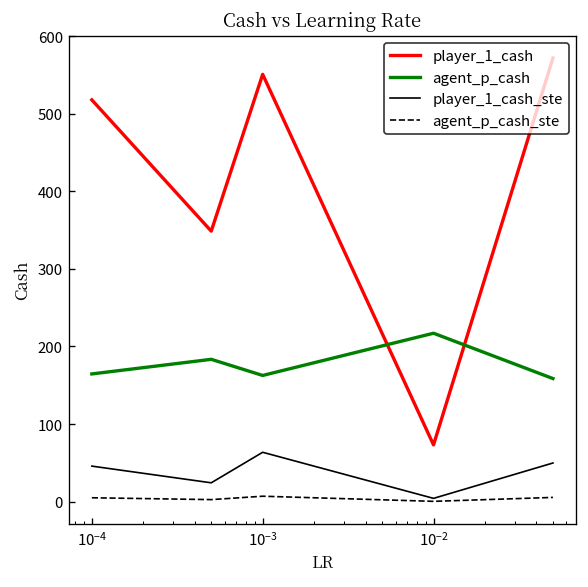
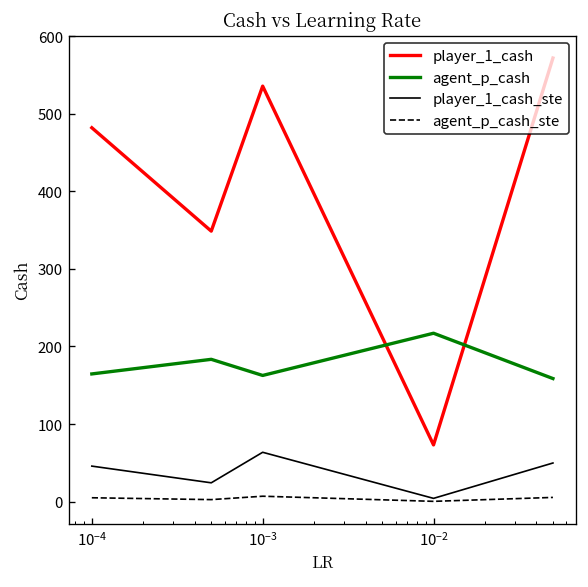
player_1_cash, 10^-4: 520 -> 480
player_1_cash, 10^-3: 550 -> 540
